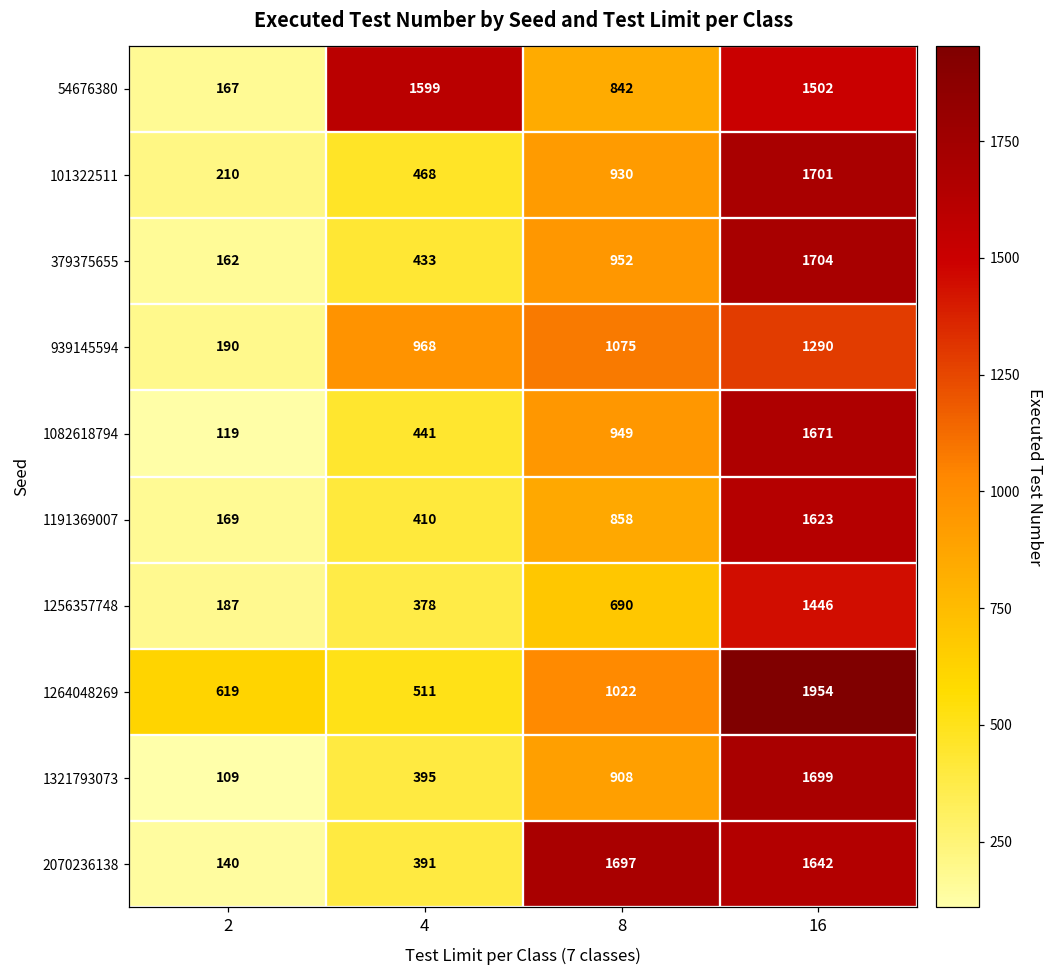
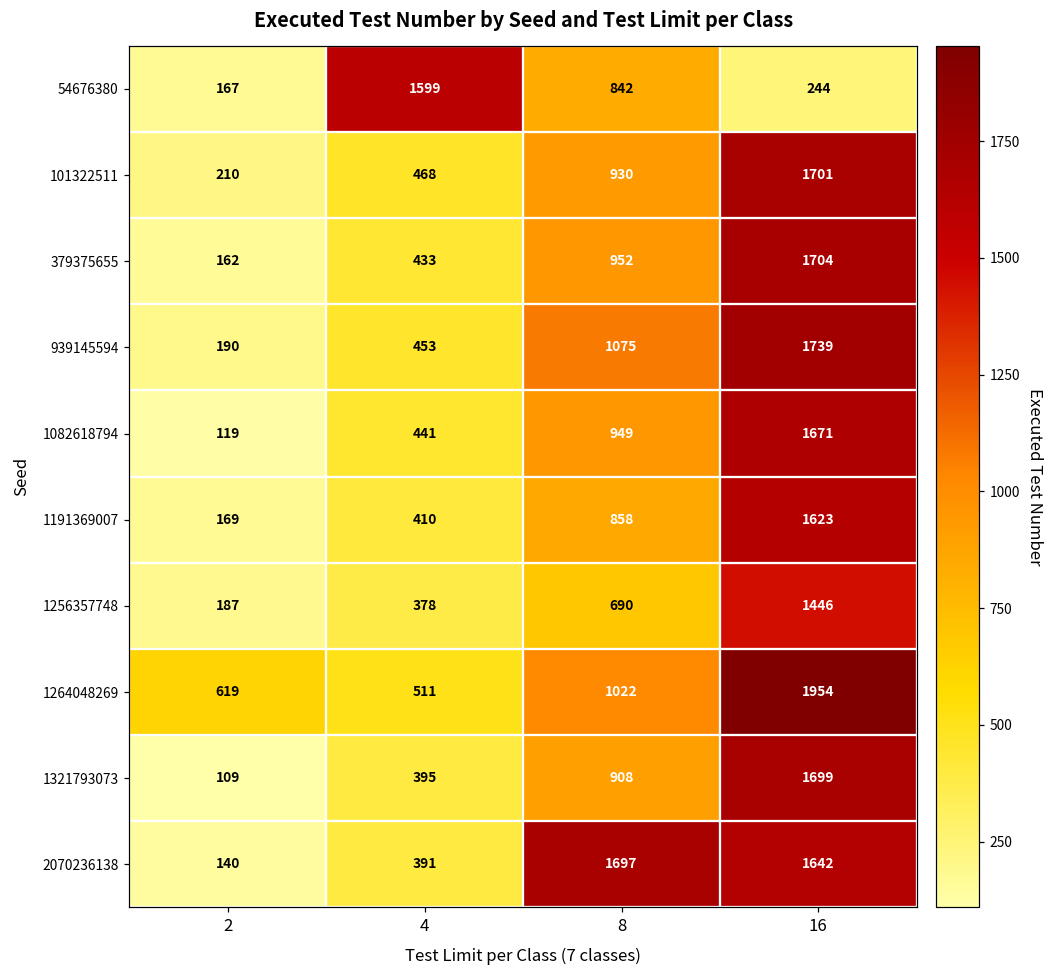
54676380, 16: 1502 -> 244
939145594, 4: 968 -> 453
939145594, 16: 1290 -> 1739
